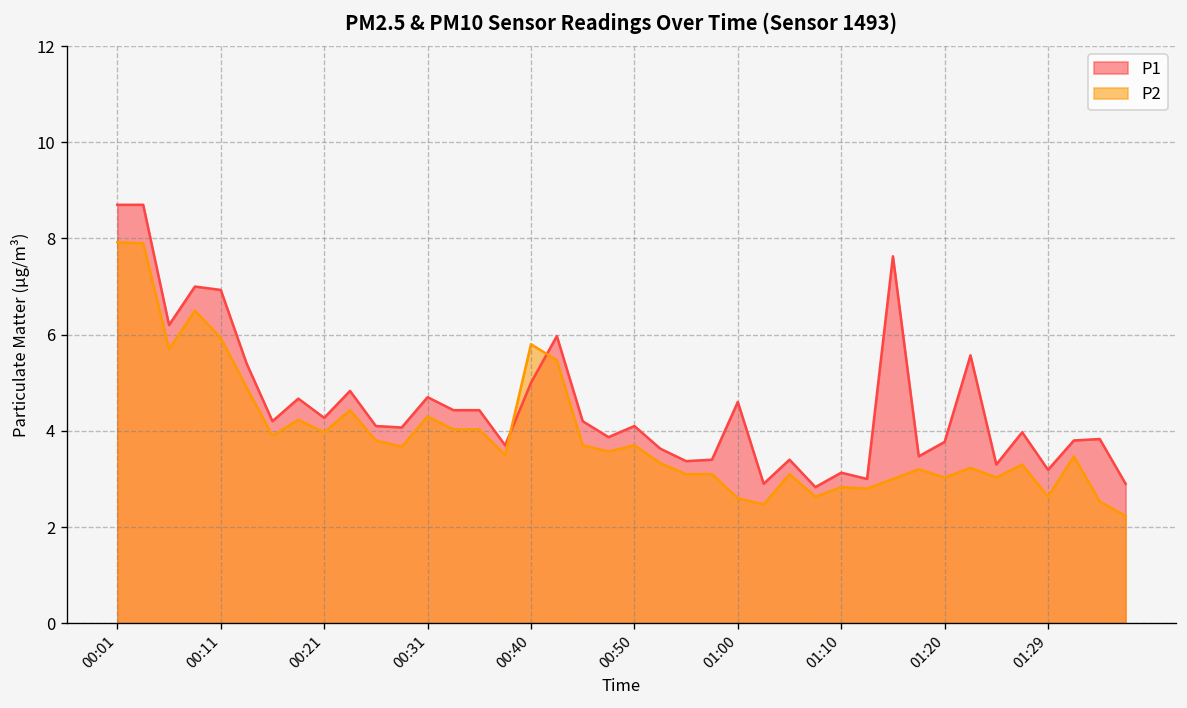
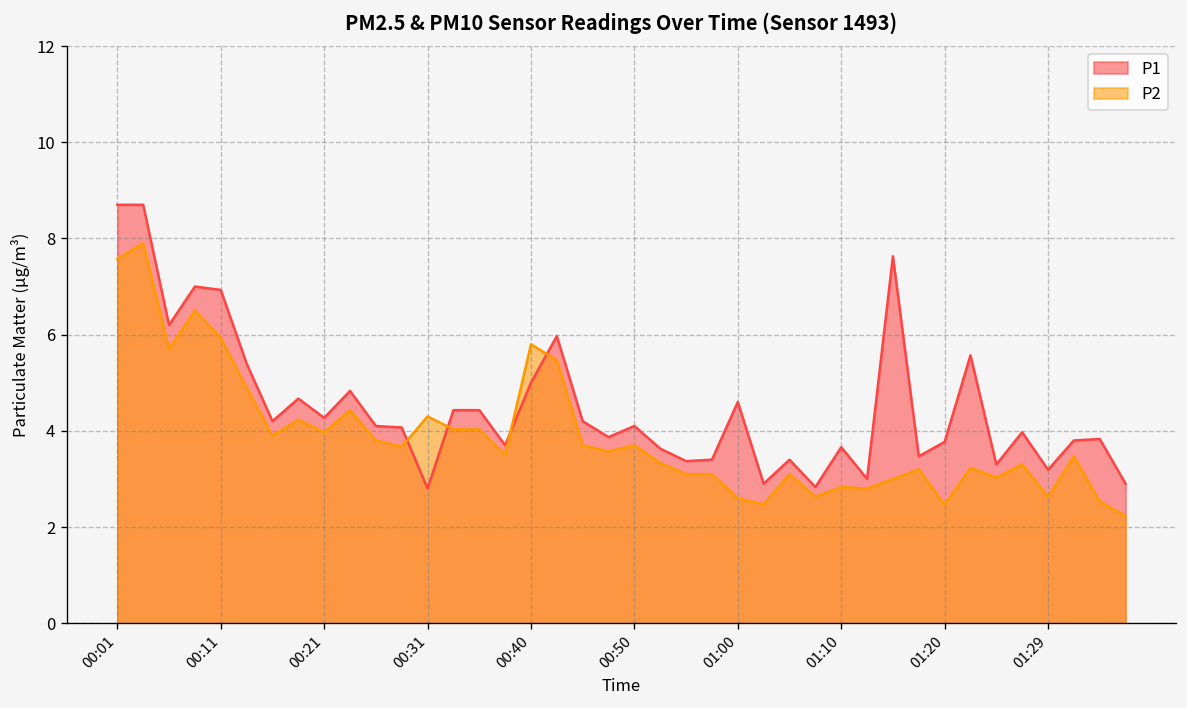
P2, 00:01: 7.9 -> 7.6
P1, 00:31: 4.7 -> 2.8
P1, 01:10: 3.1 -> 3.7
P2, 01:20: 3.0 -> 2.5
